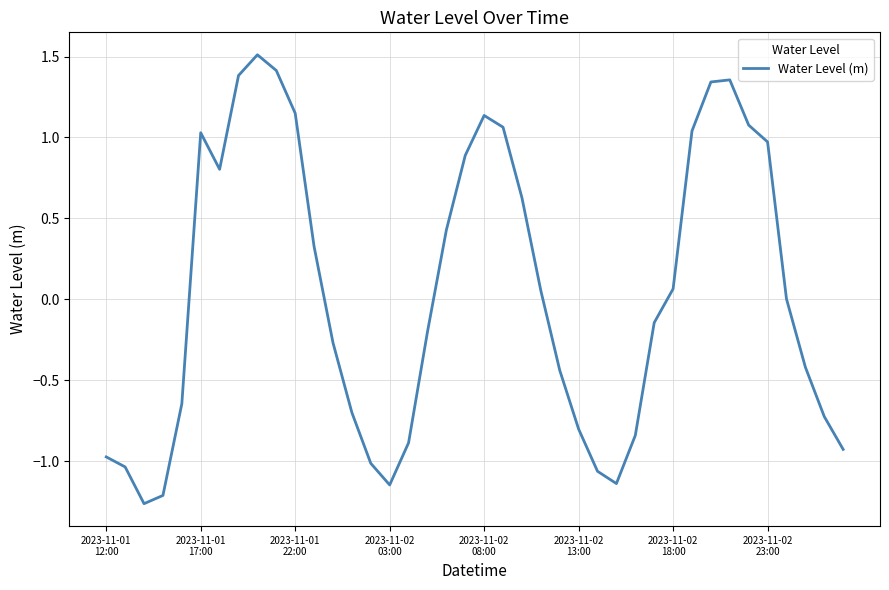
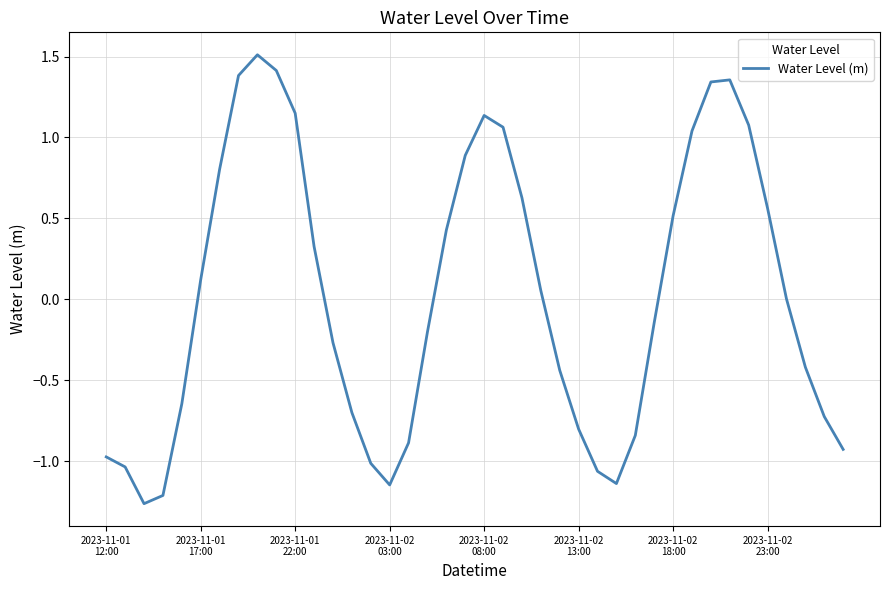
2023-11-01 17:00: 1.03 -> 0.12
2023-11-02 18:00: 0.06 -> 0.52
2023-11-02 23:00: 0.97 -> 0.56
